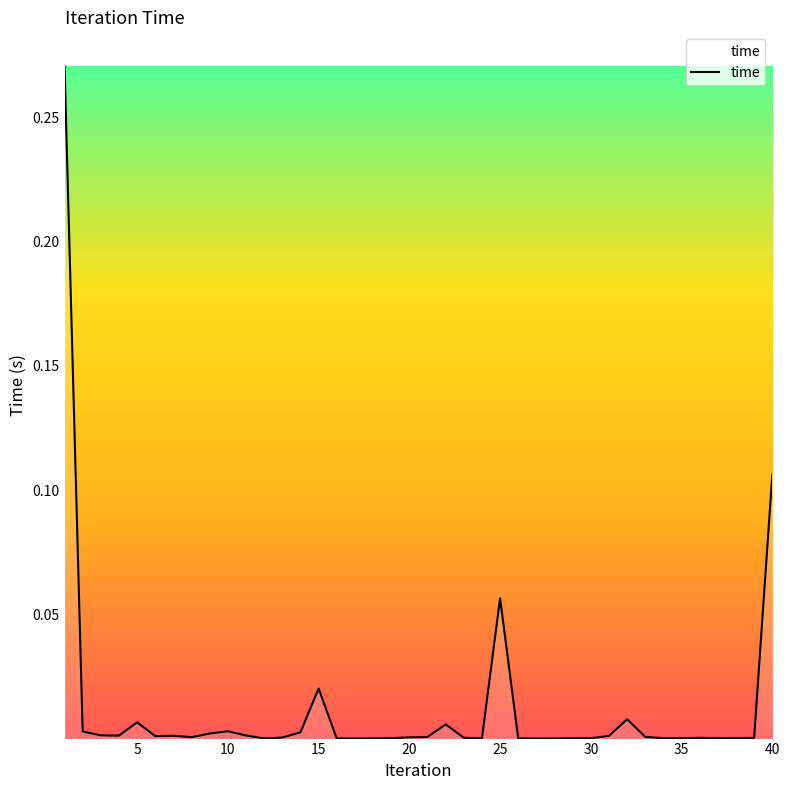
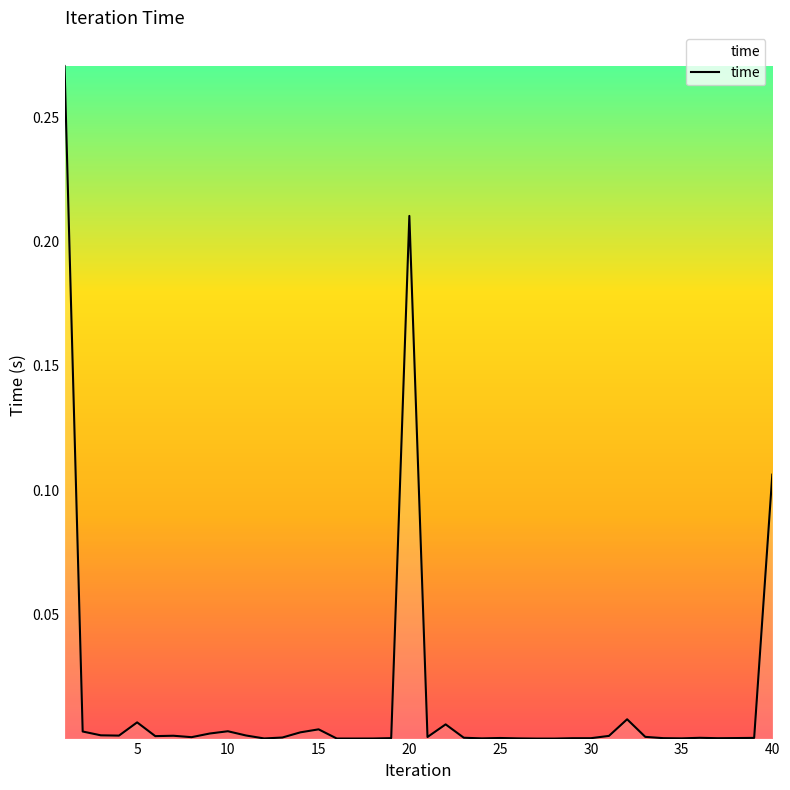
15: 0.020 -> 0.004
20: 0.001 -> 0.210
25: 0.056 -> 0.000
